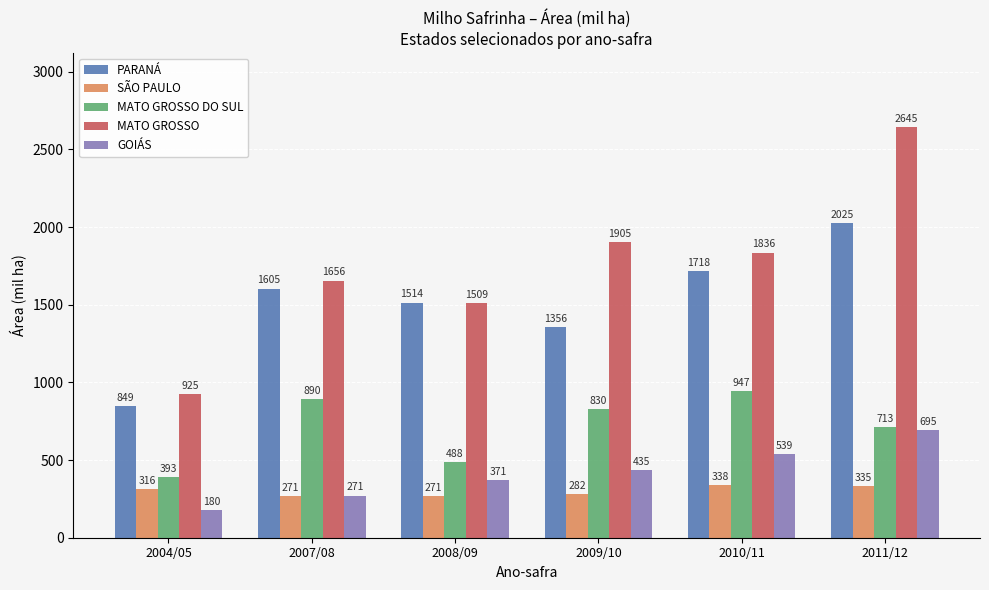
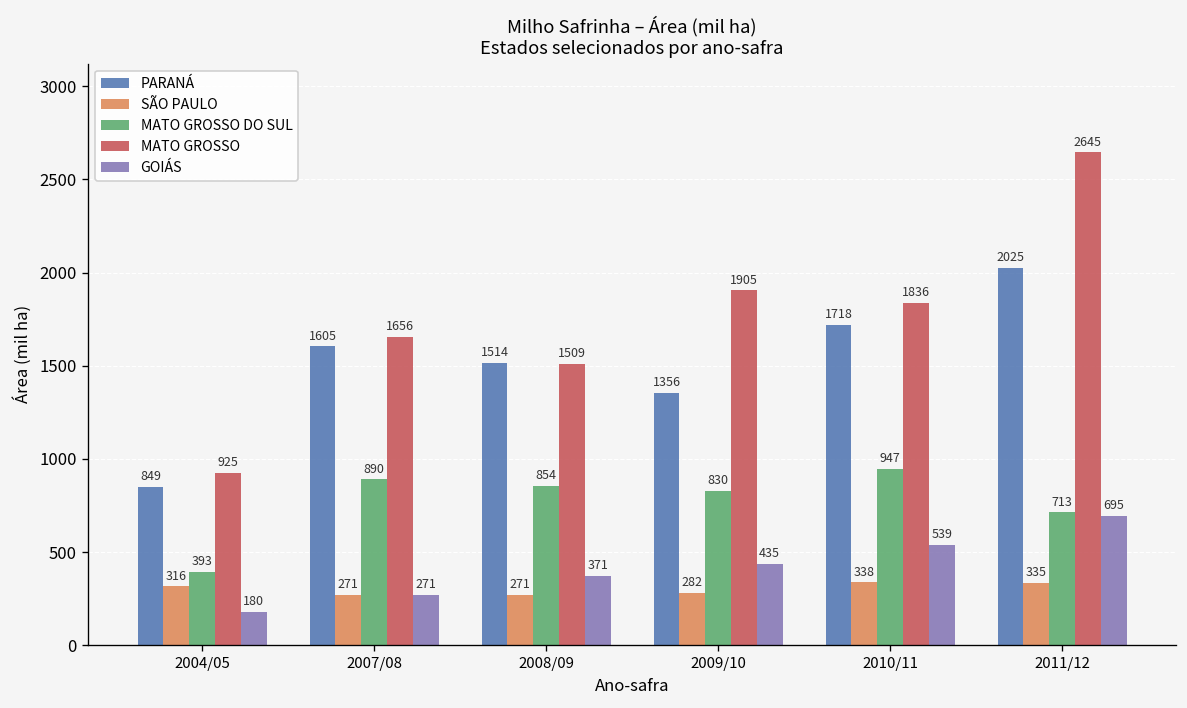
MATO GROSSO DO SUL, 2008/09: 488 -> 854
